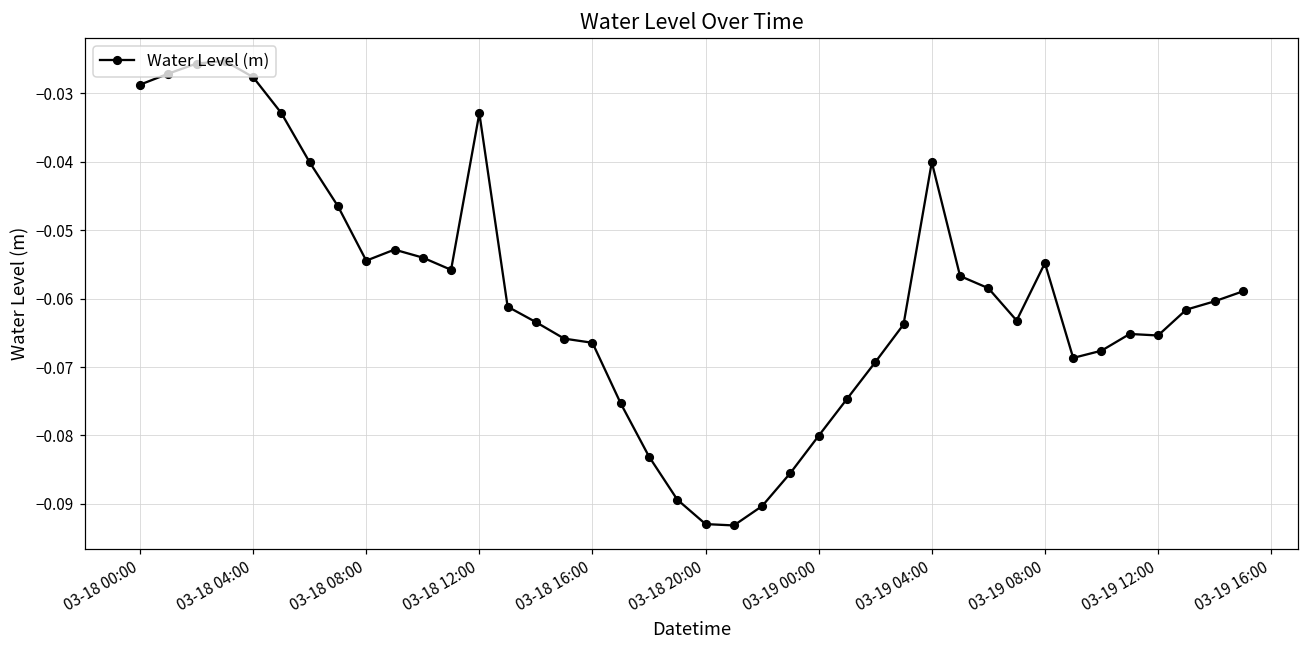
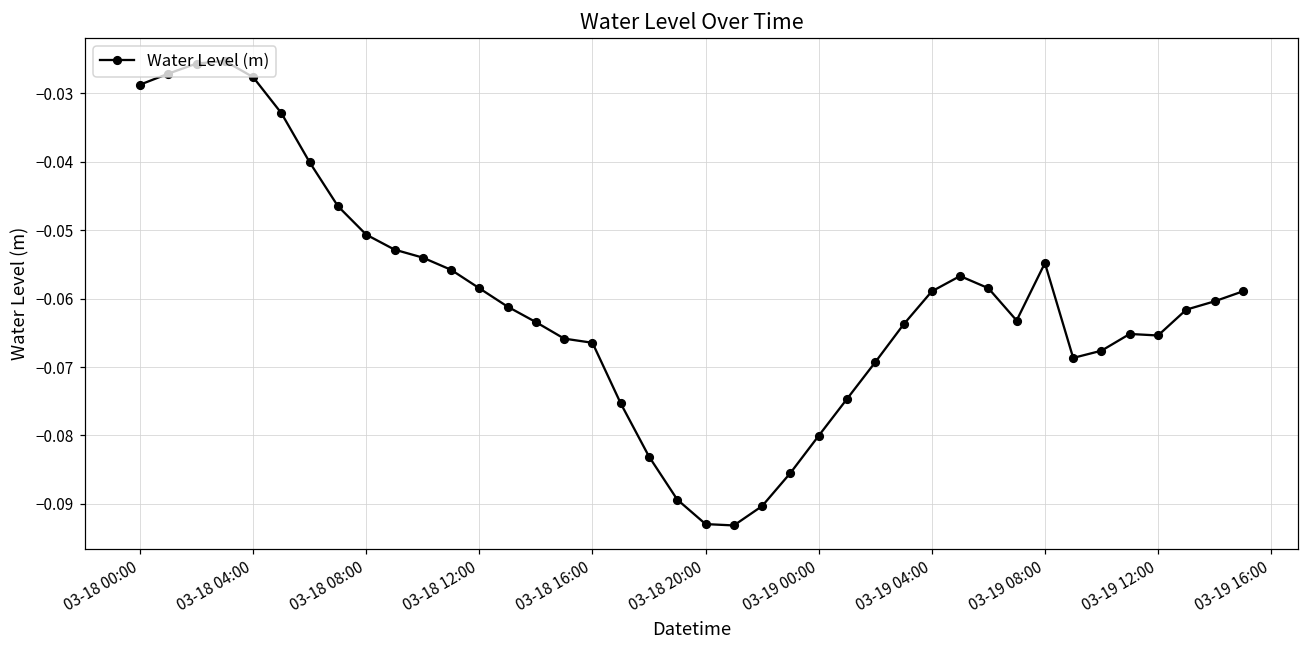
03-18 08:00: -0.054 -> -0.051
03-18 12:00: -0.033 -> -0.058
03-19 04:00: -0.040 -> -0.059
